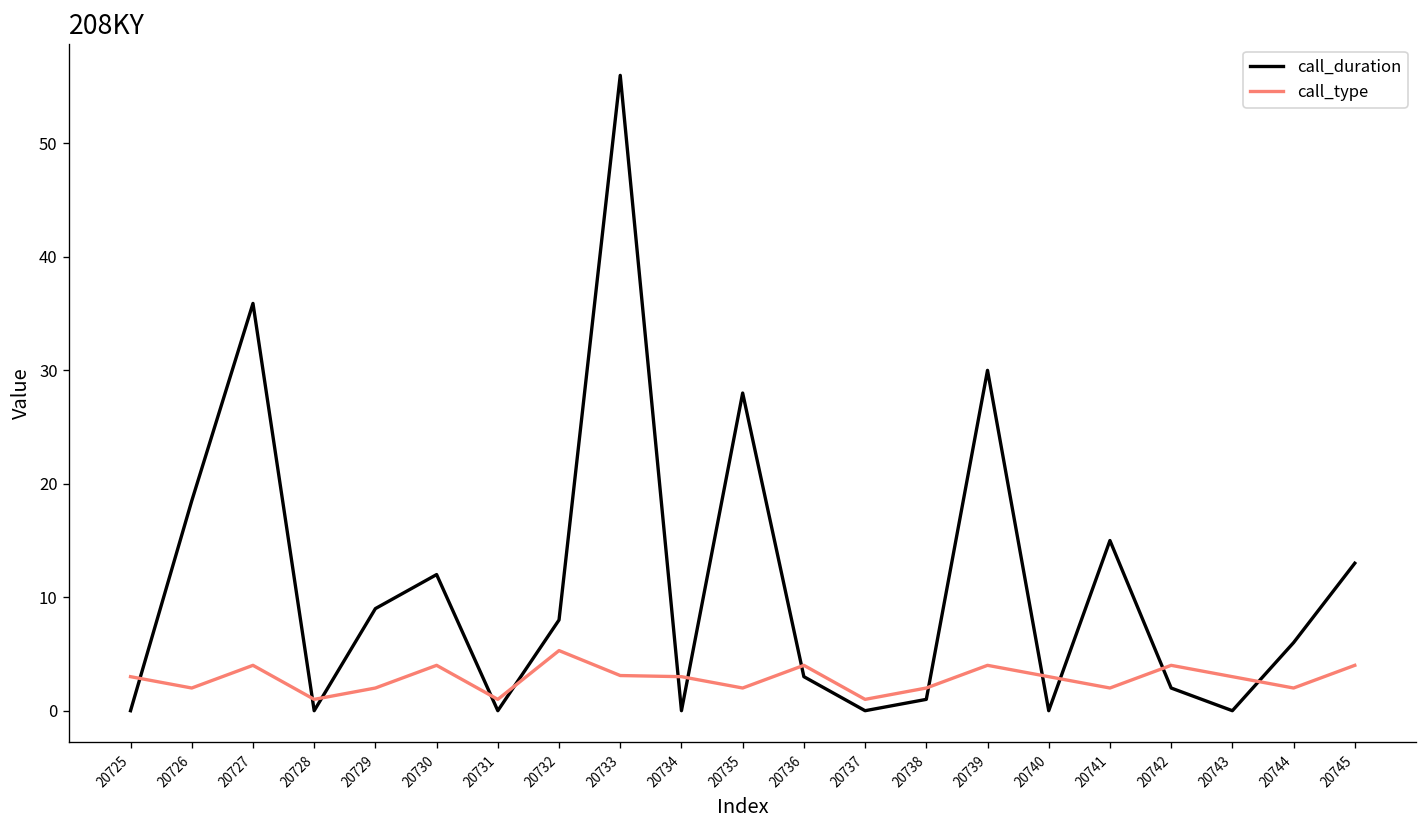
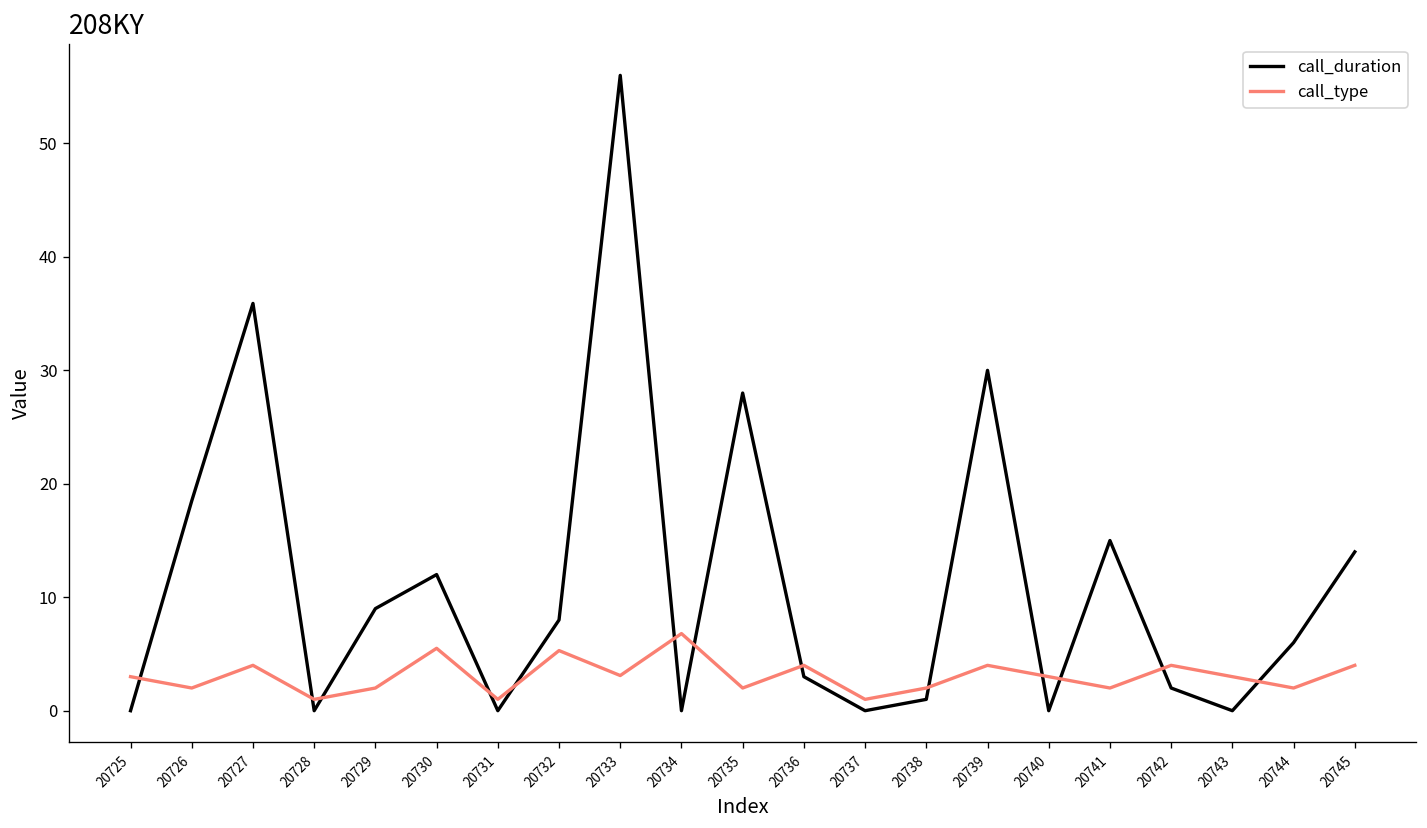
call_type, 20730: 4 -> 6
call_type, 20734: 3 -> 7
call_duration, 20745: 13 -> 14
